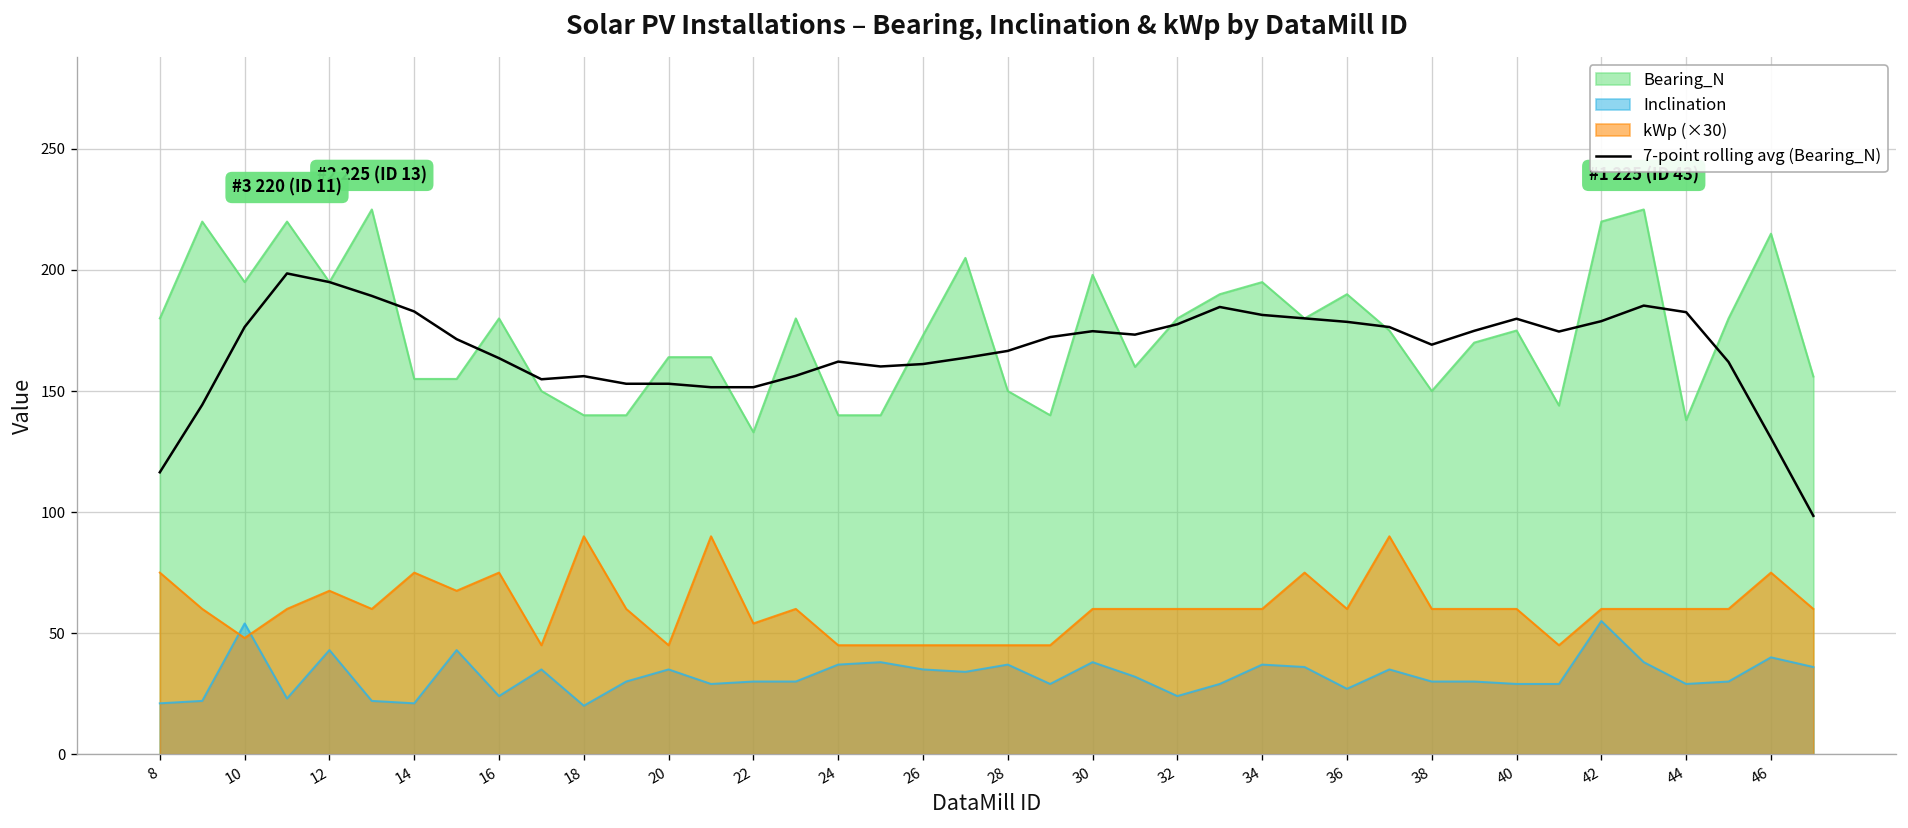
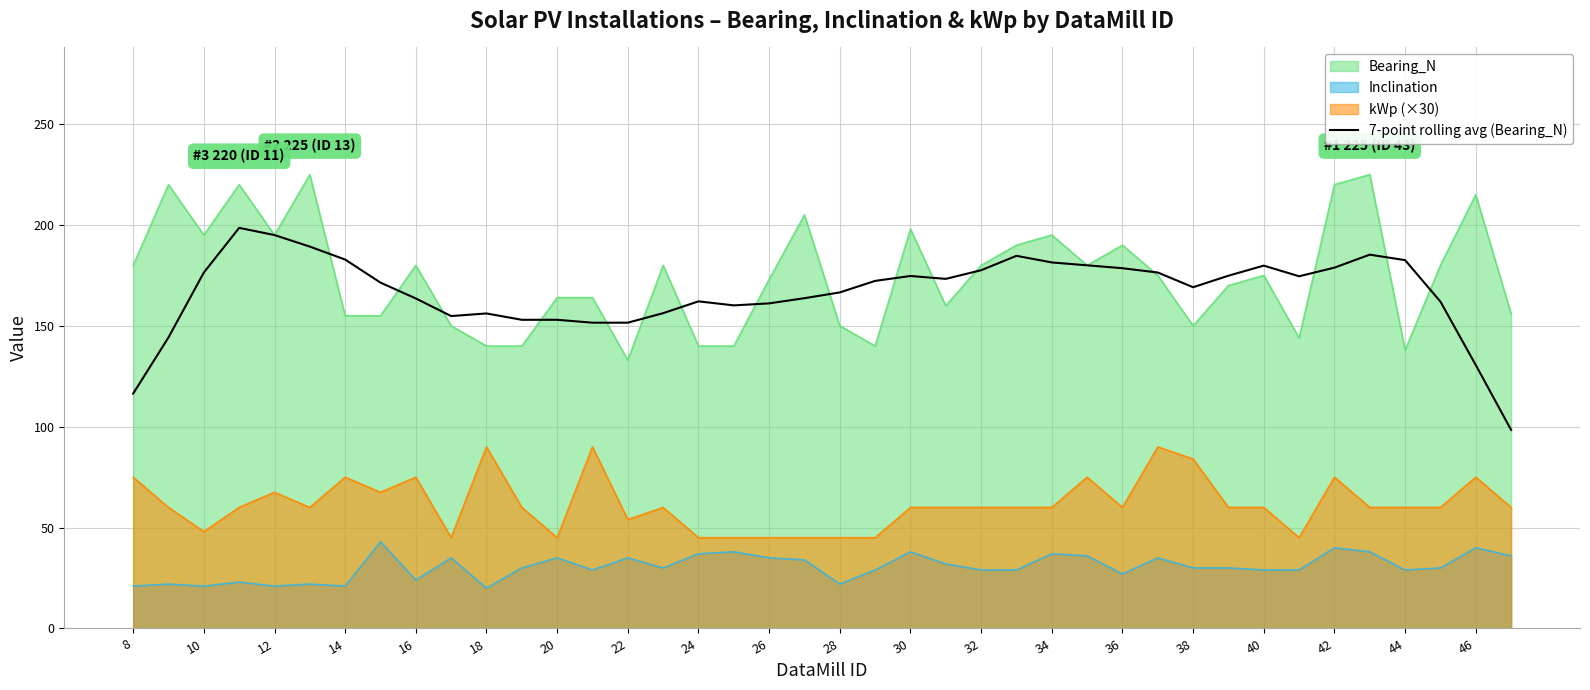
Inclination, 10: 54 -> 21
Inclination, 12: 43 -> 21
Inclination, 22: 30 -> 35
Inclination, 28: 37 -> 22
Inclination, 32: 24 -> 29
kWp (×30), 38: 60 -> 84
Inclination, 42: 55 -> 40
kWp (×30), 42: 60 -> 75
